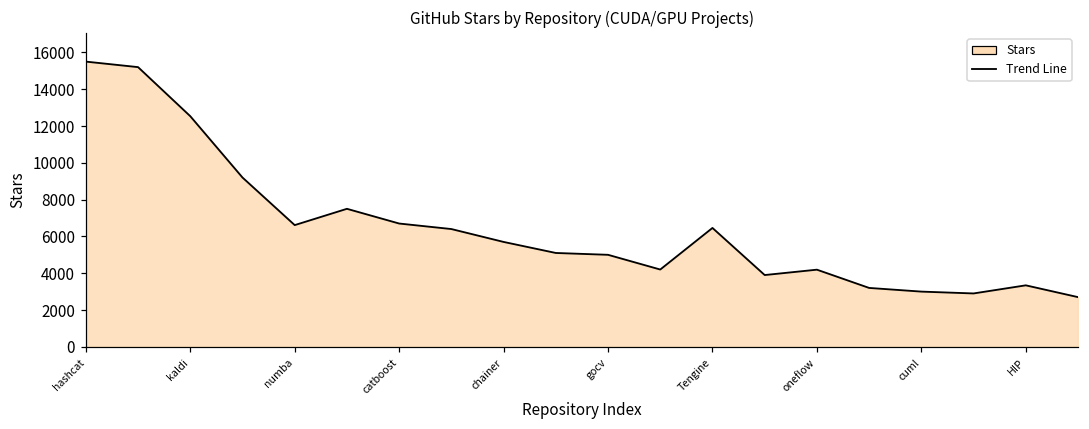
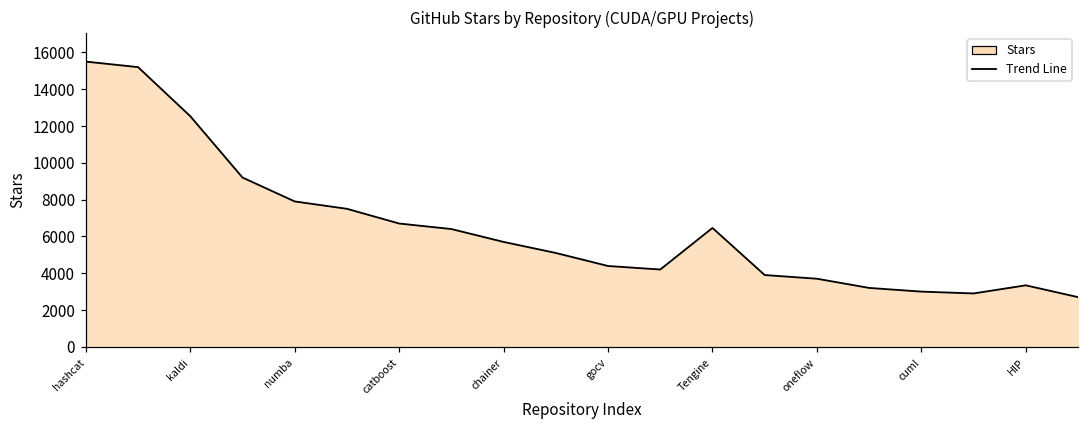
numba: 6600 -> 7900
gocv: 5000 -> 4400
oneflow: 4200 -> 3700
